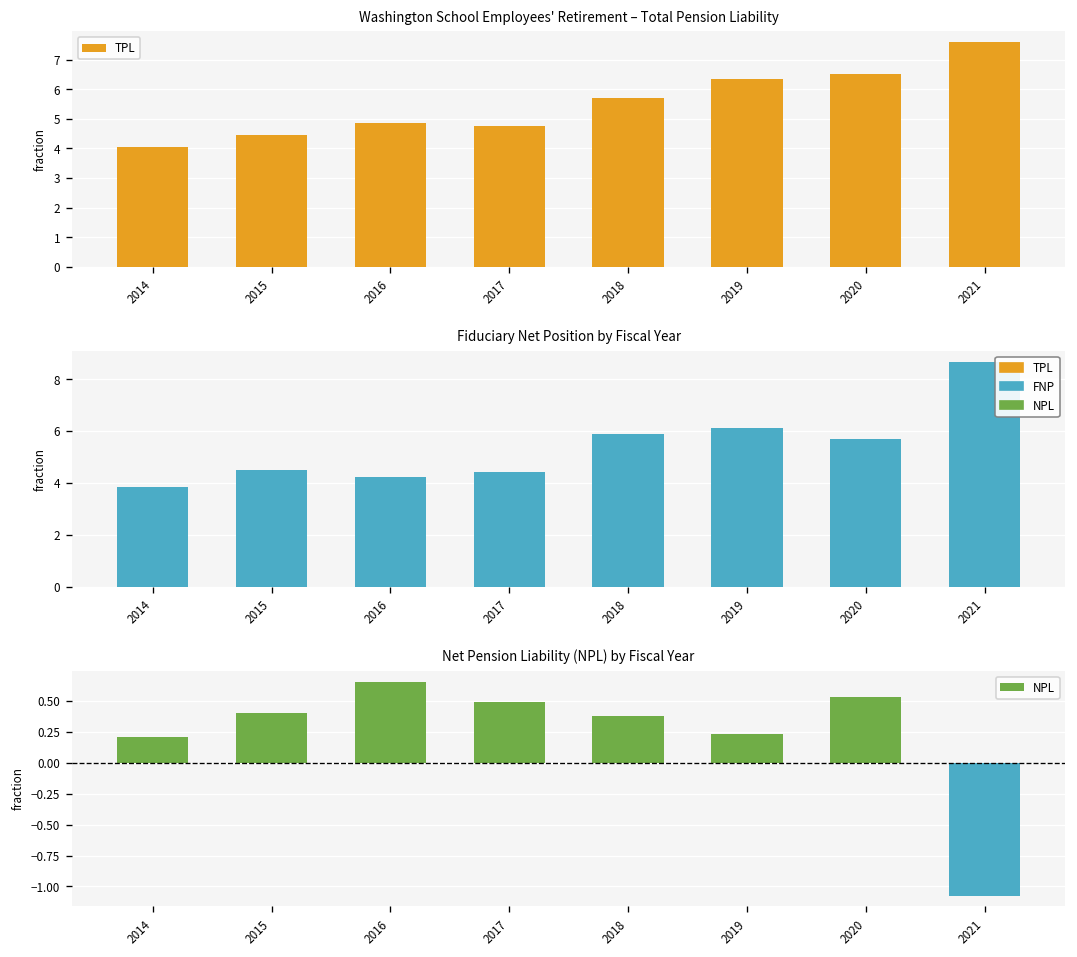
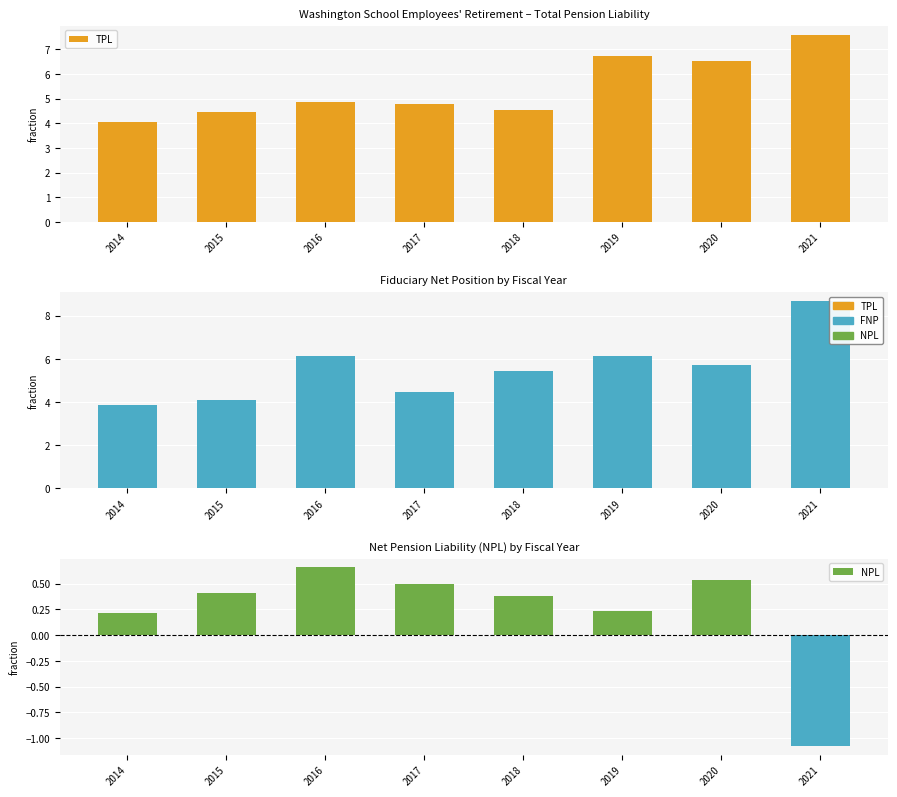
Washington School Employees' Retirement – Total Pension Liability, 2018: 5.7 -> 4.5
Washington School Employees' Retirement – Total Pension Liability, 2019: 6.4 -> 6.7
Fiduciary Net Position by Fiscal Year, 2015: 4.5 -> 4.1
Fiduciary Net Position by Fiscal Year, 2016: 4.2 -> 6.1
Fiduciary Net Position by Fiscal Year, 2018: 5.9 -> 5.4
